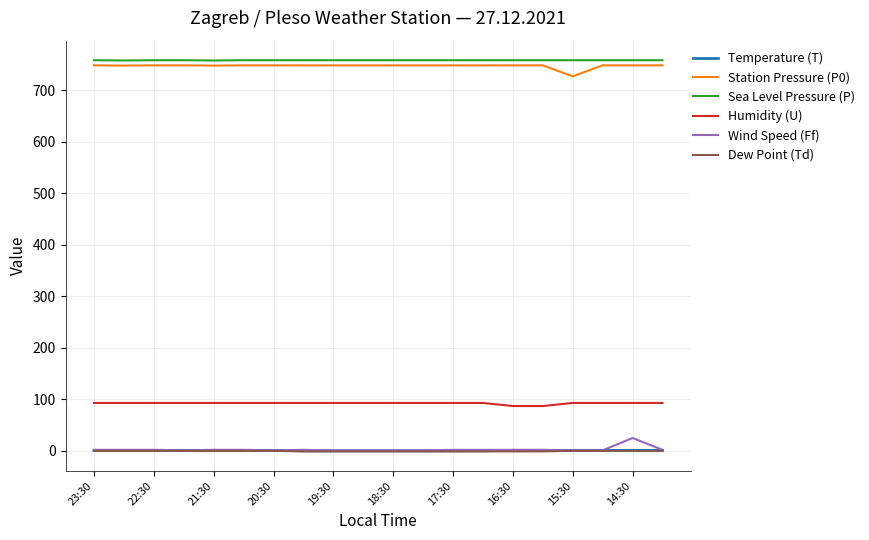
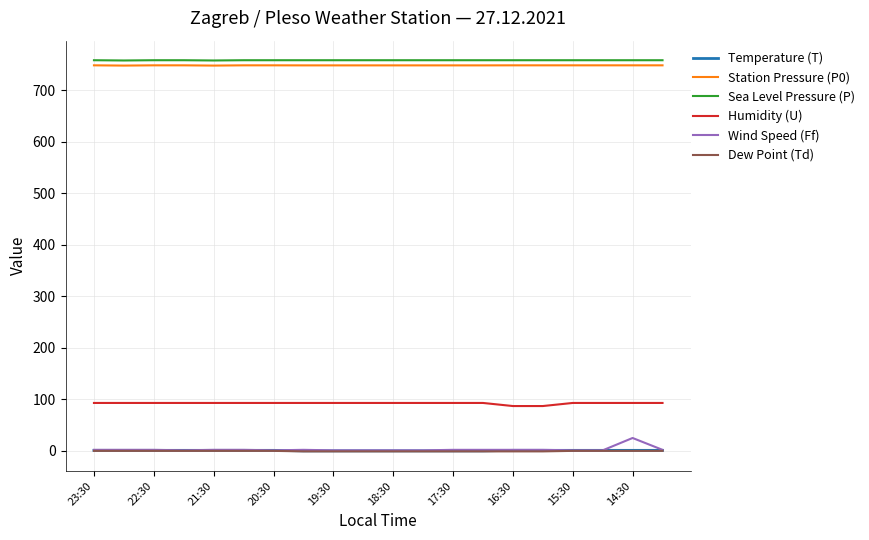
Station Pressure (P0), 15:30: 730 -> 750
